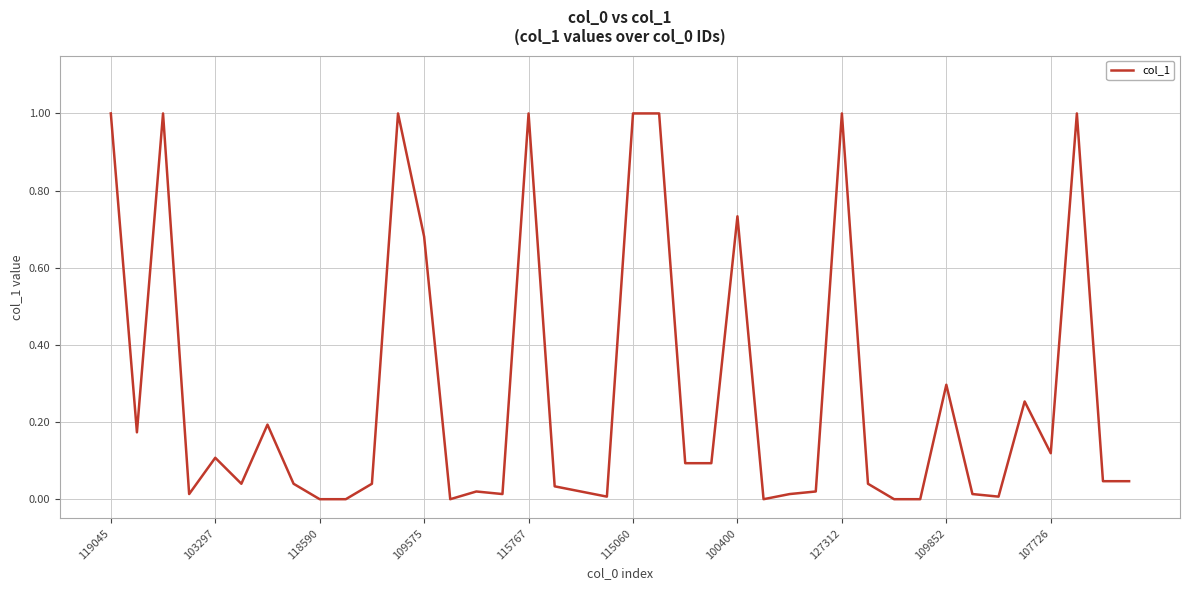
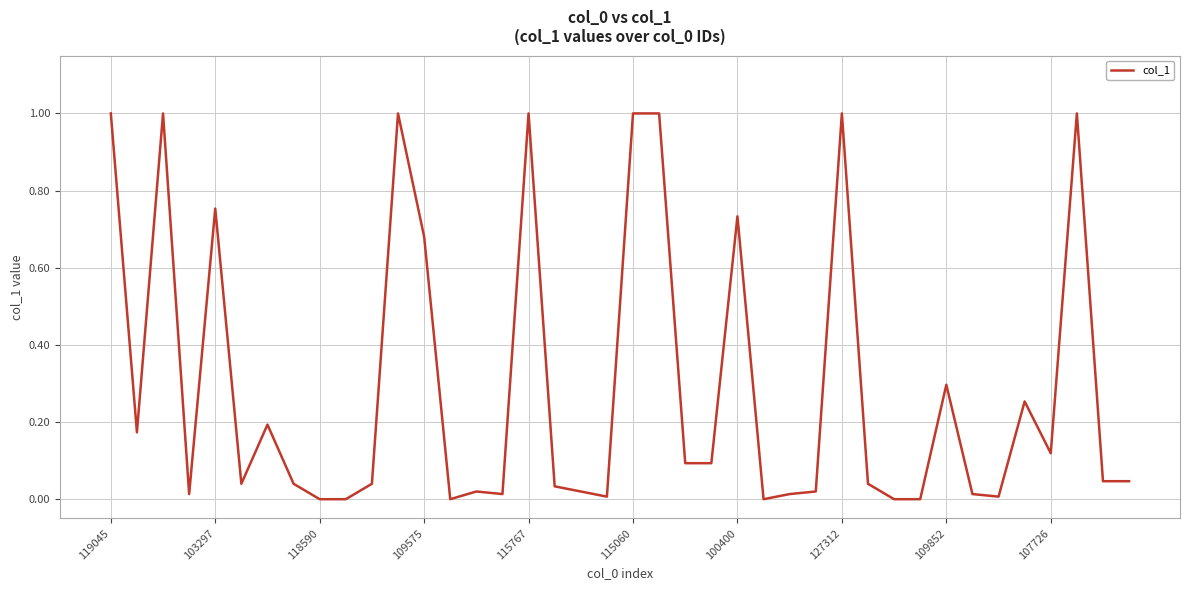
103297: 0.11 -> 0.75
